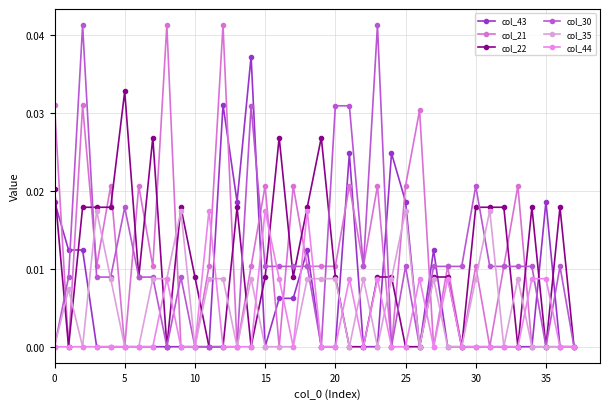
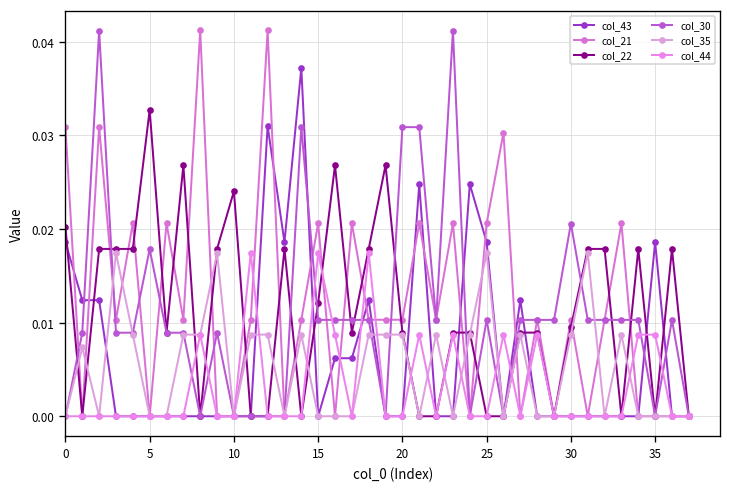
col_22, 10: 0.009 -> 0.024
col_22, 15: 0.009 -> 0.012
col_22, 30: 0.018 -> 0.010
